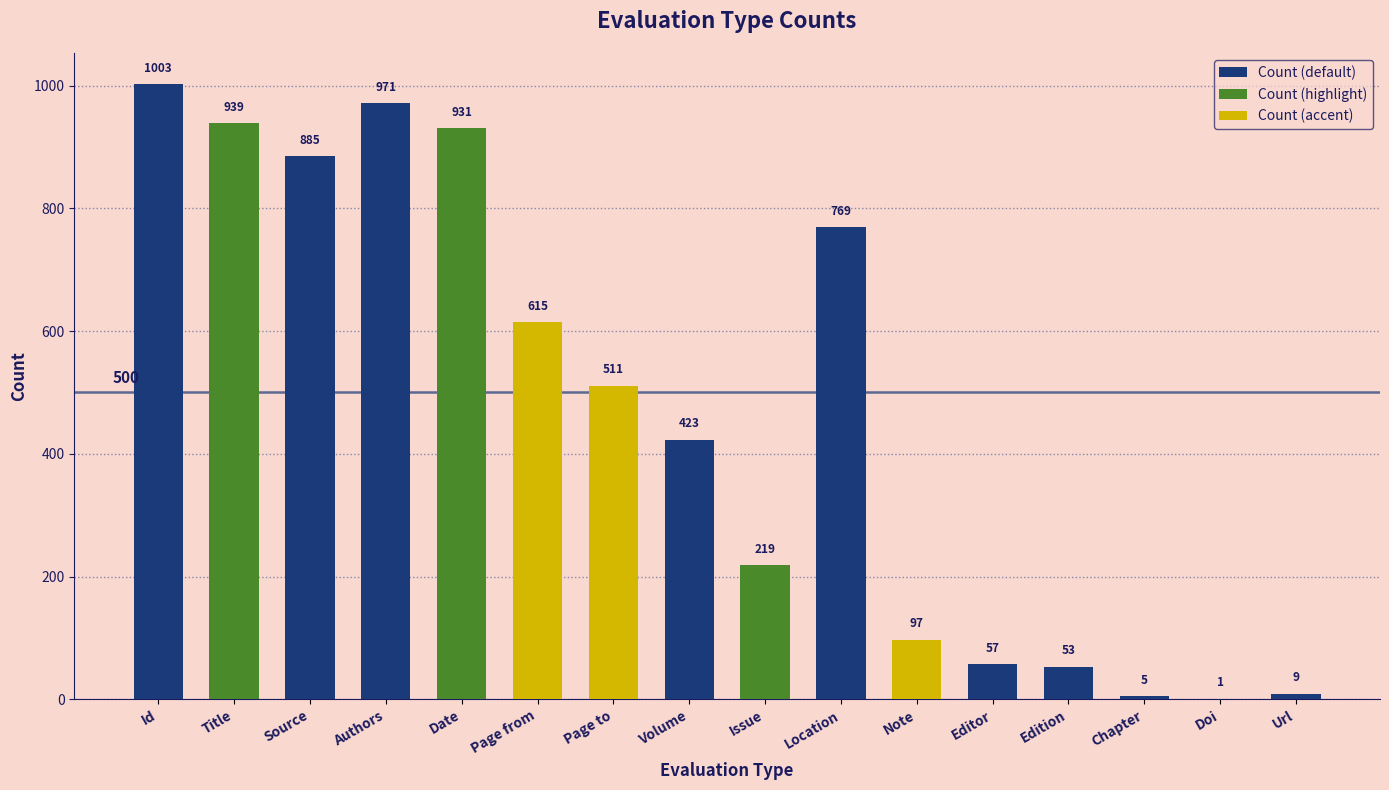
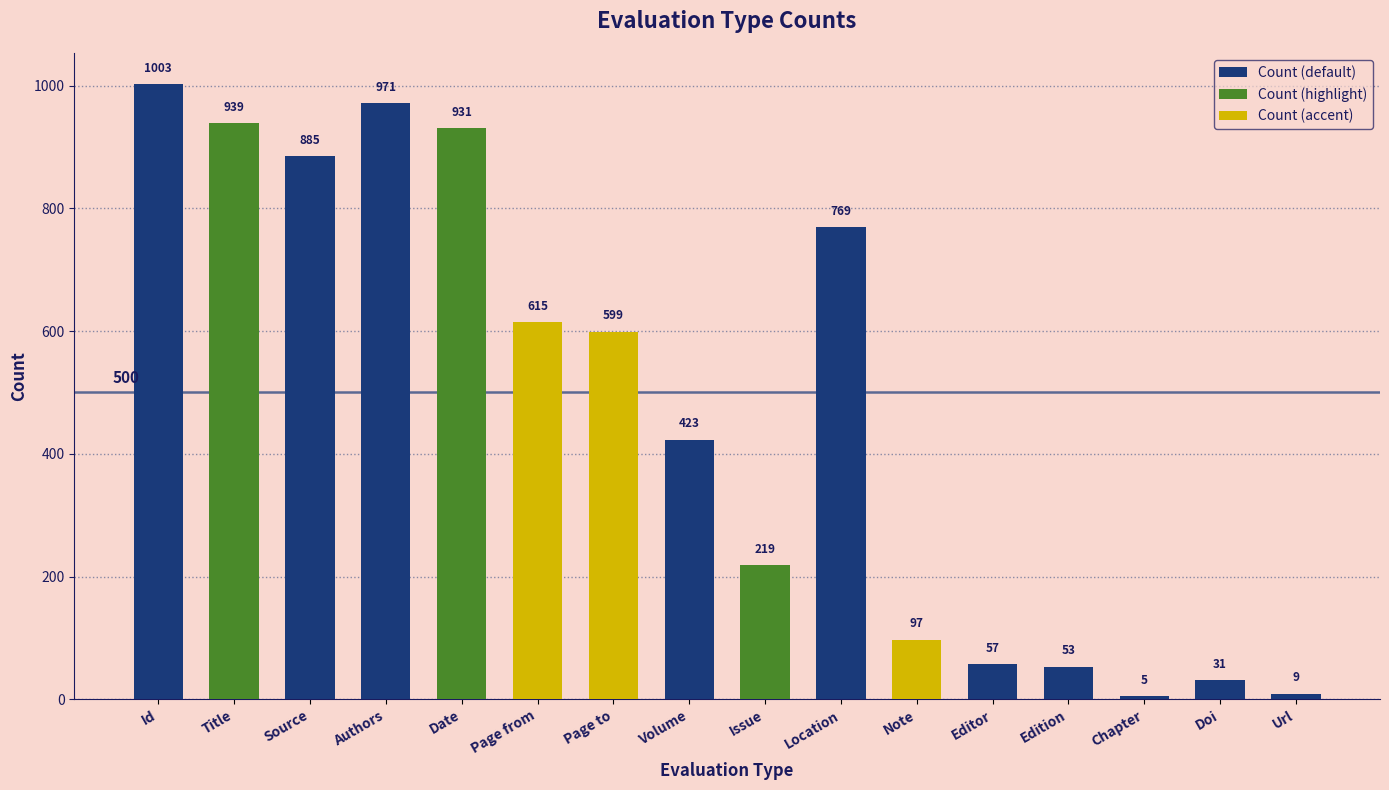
Page to: 511 -> 599
Doi: 1 -> 31
